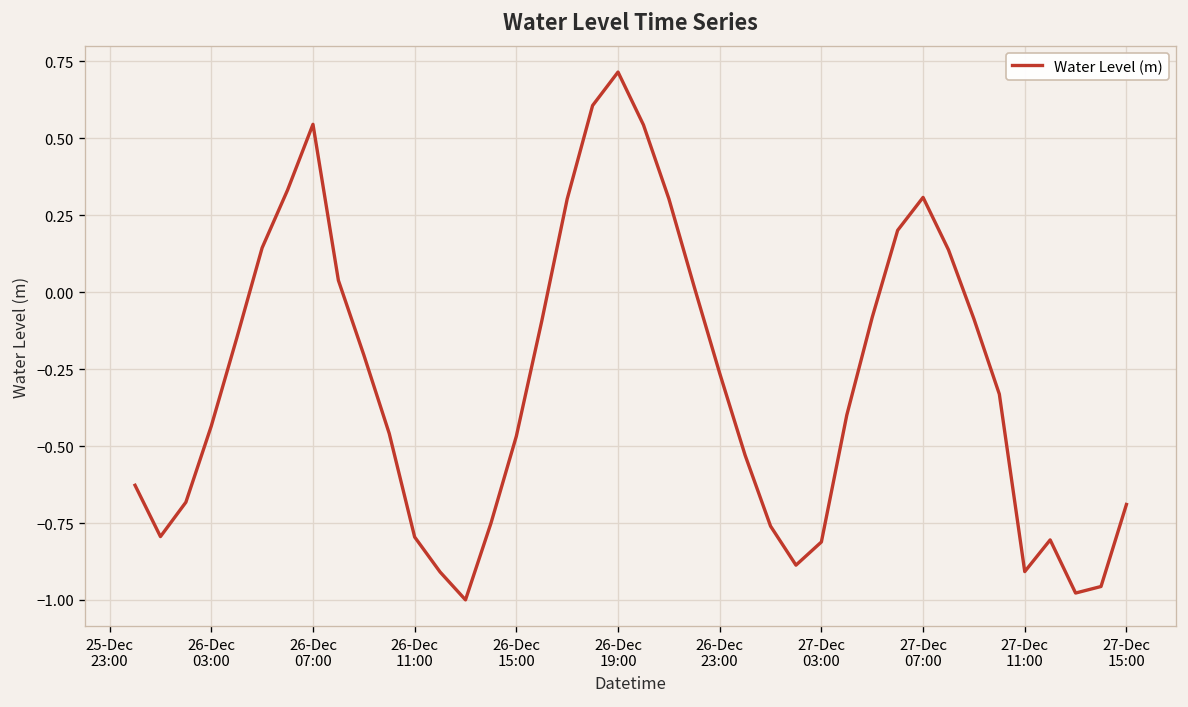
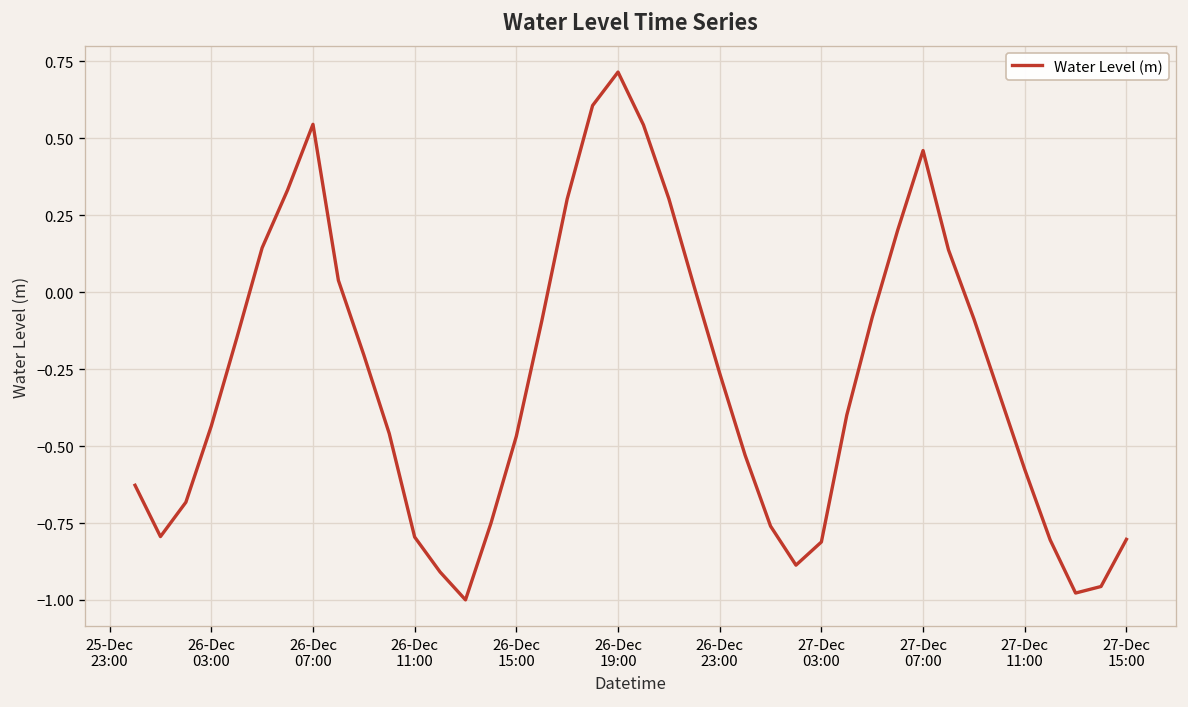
27-Dec 07:00: 0.31 -> 0.46
27-Dec 11:00: -0.91 -> -0.58
27-Dec 15:00: -0.69 -> -0.80
